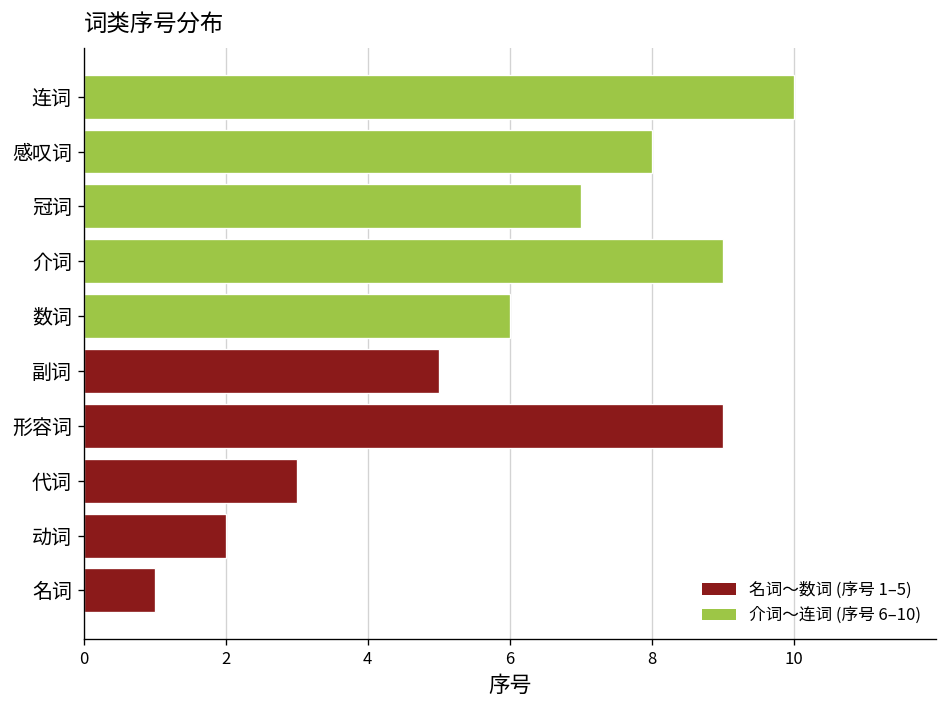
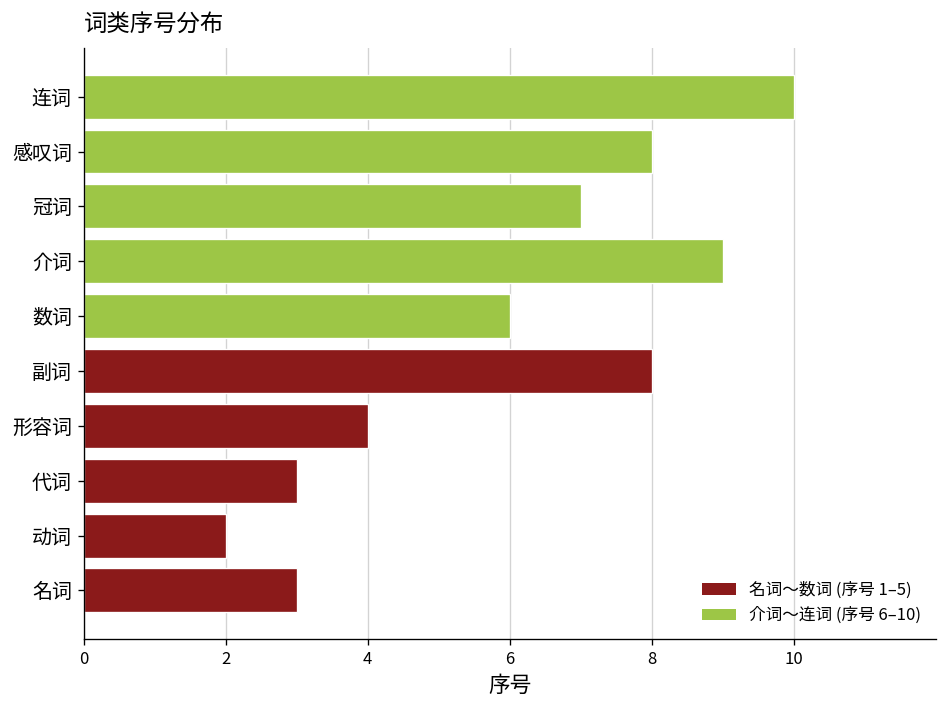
副词: 5 -> 8
形容词: 9 -> 4
名词: 1 -> 3
